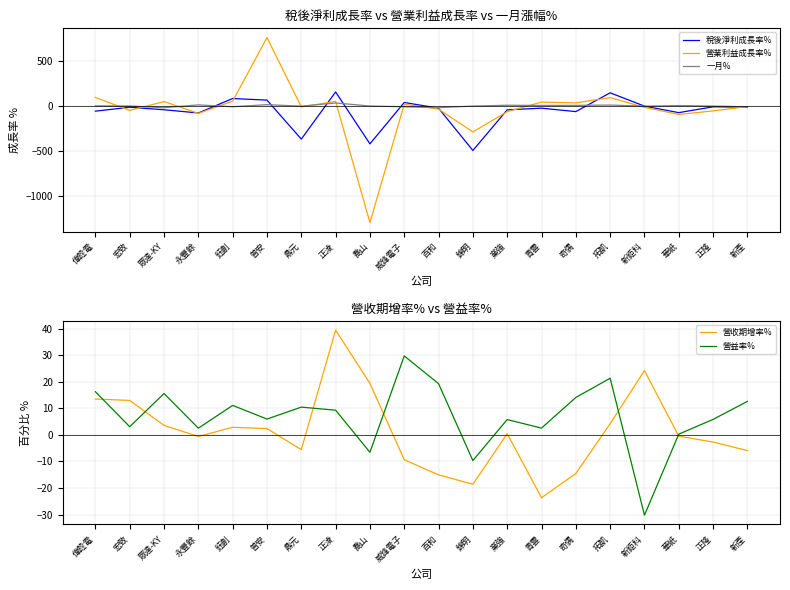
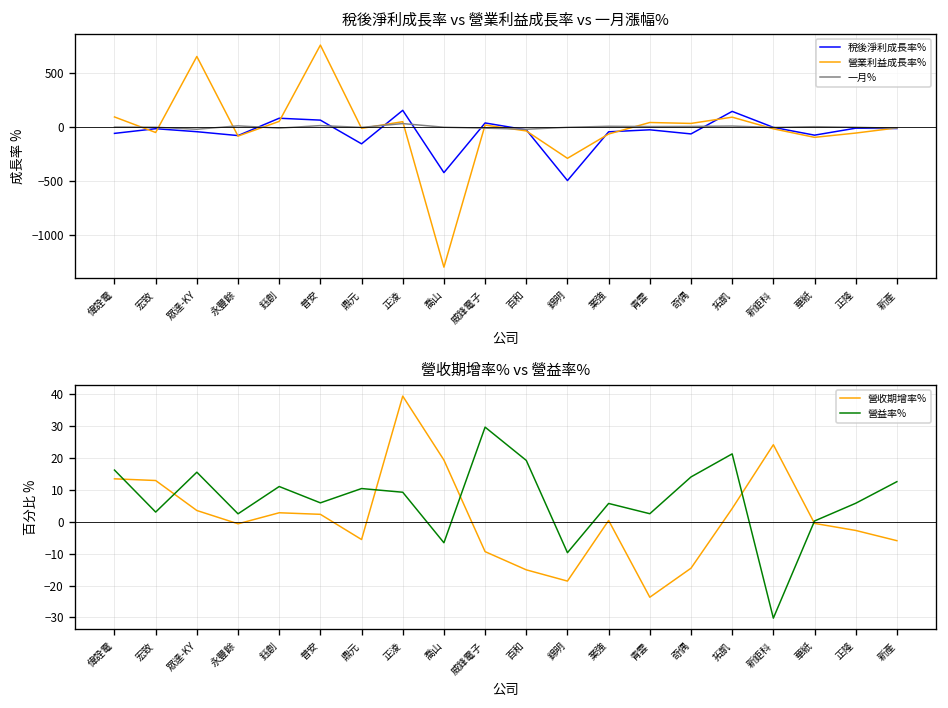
稅後淨利成長率 vs 營業利益成長率 vs 一月漲幅%, 營業利益成長率%, 眾達-KY: 0 -> 700
稅後淨利成長率 vs 營業利益成長率 vs 一月漲幅%, 稅後淨利成長率%, 鼎元: -400 -> -200
